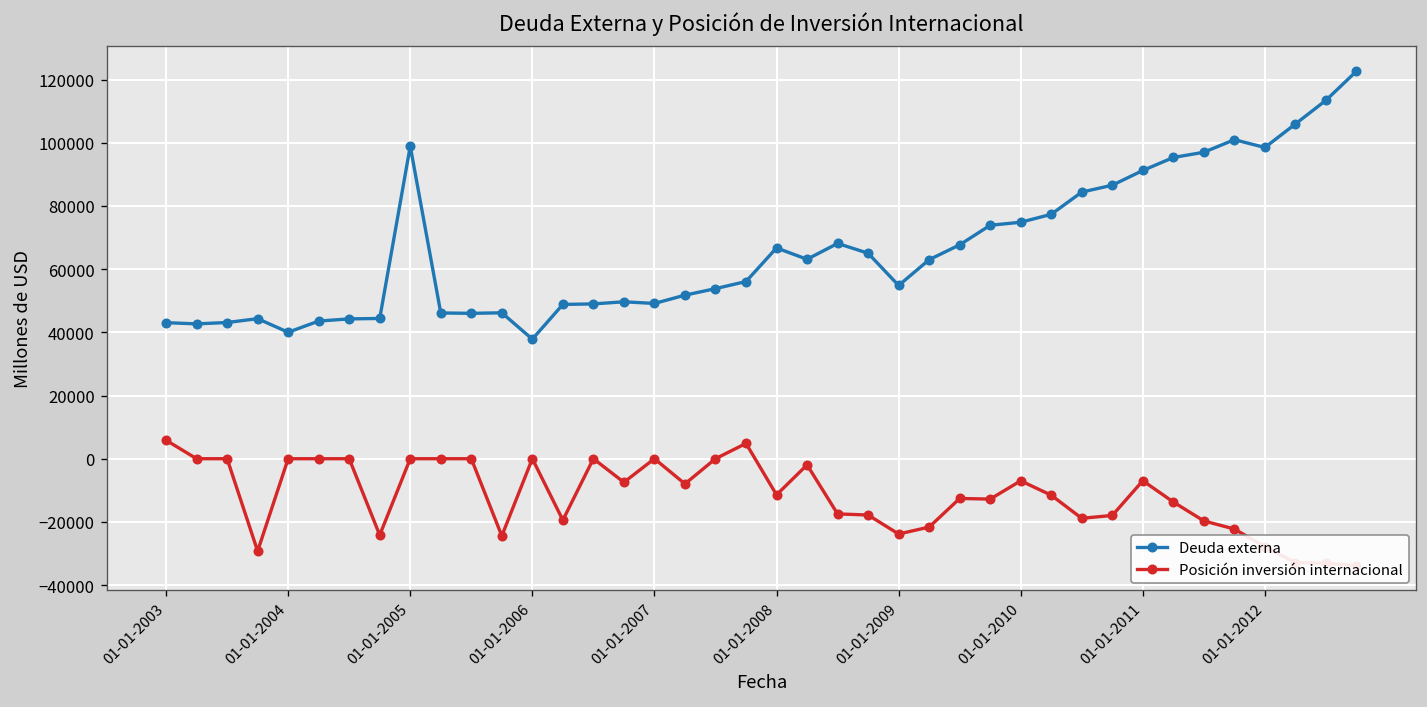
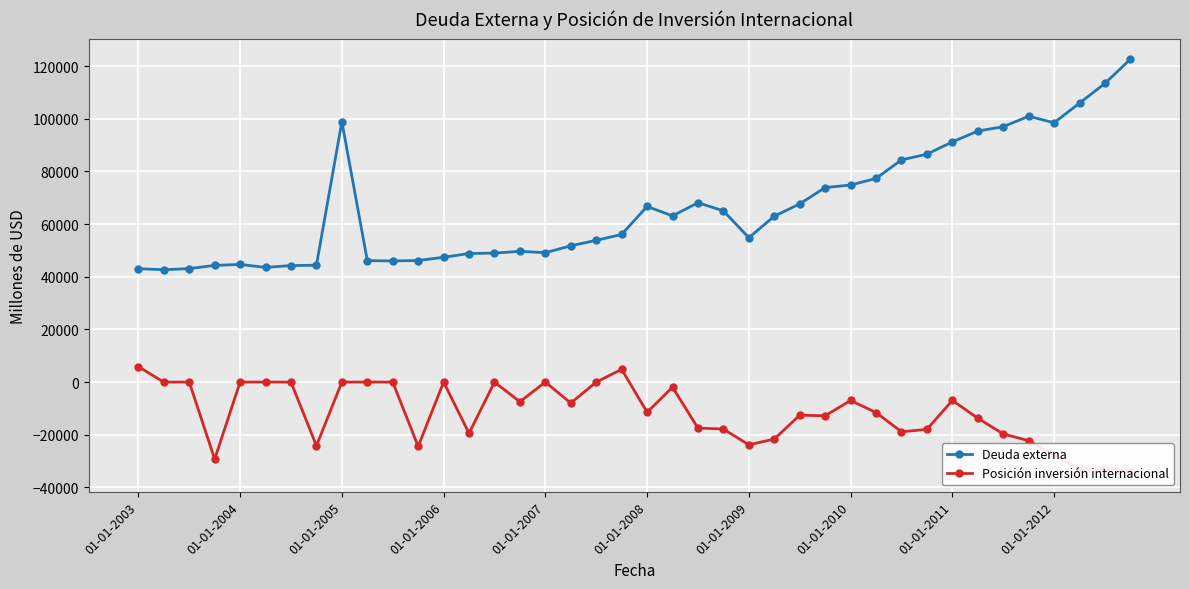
Deuda externa, 01-01-2004: 40000 -> 45000
Deuda externa, 01-01-2006: 38000 -> 47000
